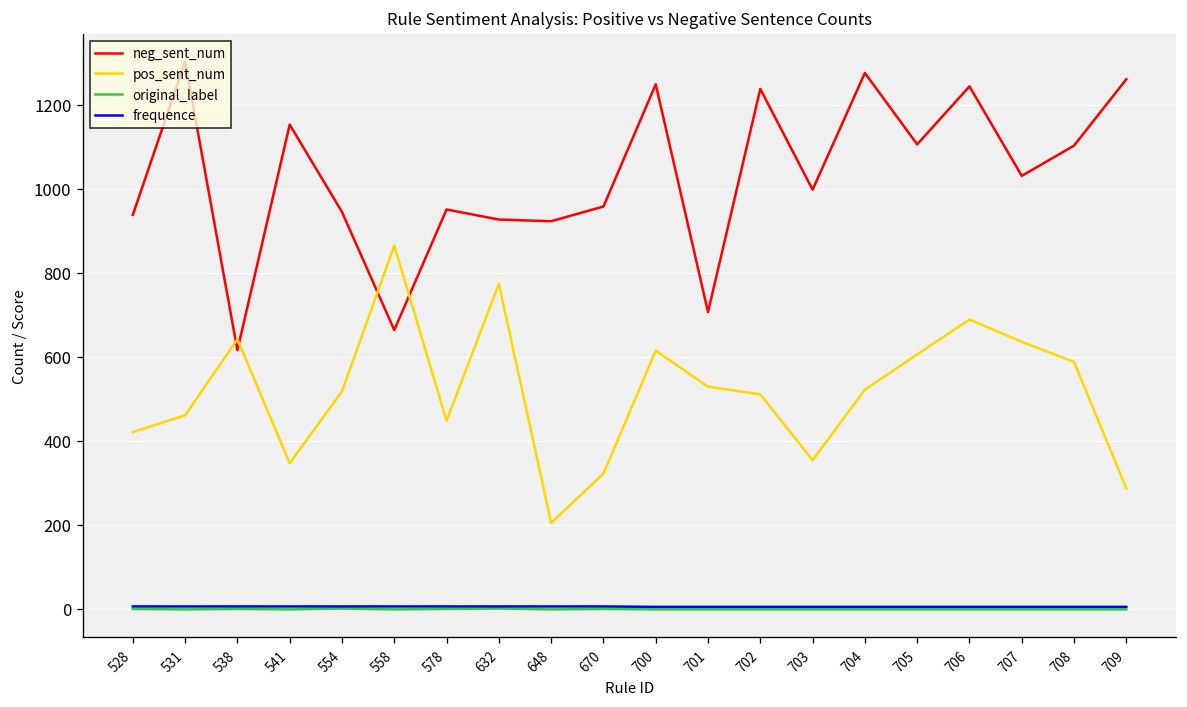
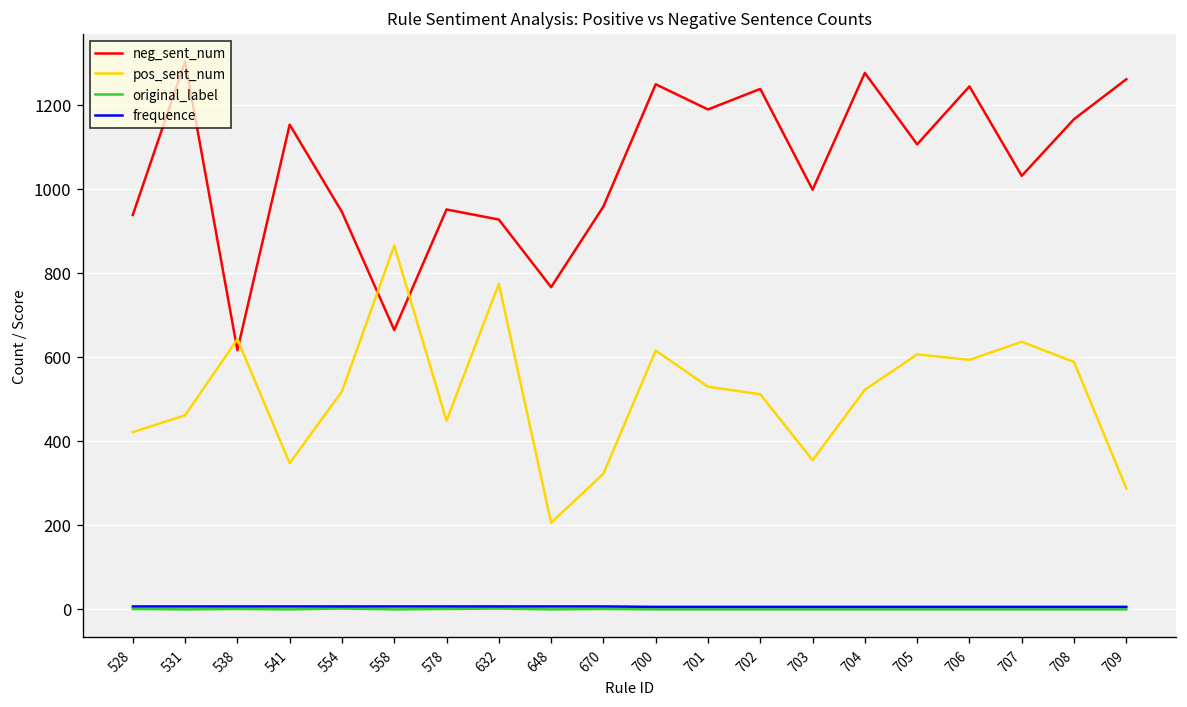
neg_sent_num, 648: 920 -> 770
neg_sent_num, 701: 710 -> 1190
pos_sent_num, 706: 690 -> 590
neg_sent_num, 708: 1100 -> 1170
